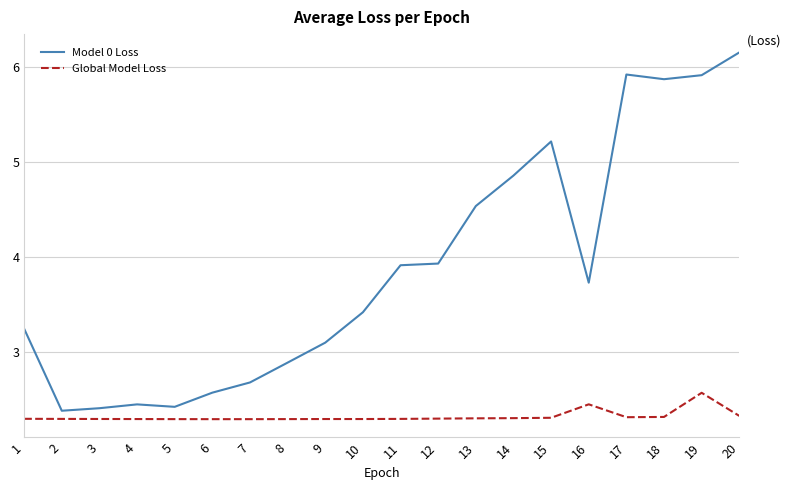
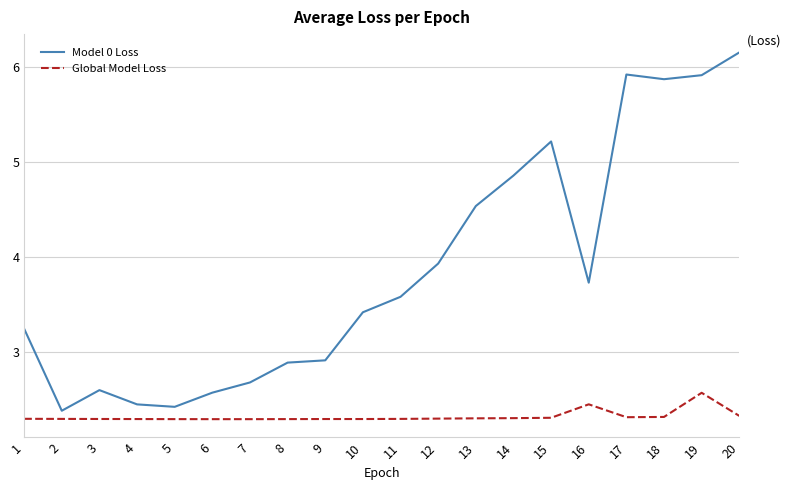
Model 0 Loss, 3: 2.4 -> 2.6
Model 0 Loss, 9: 3.1 -> 2.9
Model 0 Loss, 11: 3.9 -> 3.6
